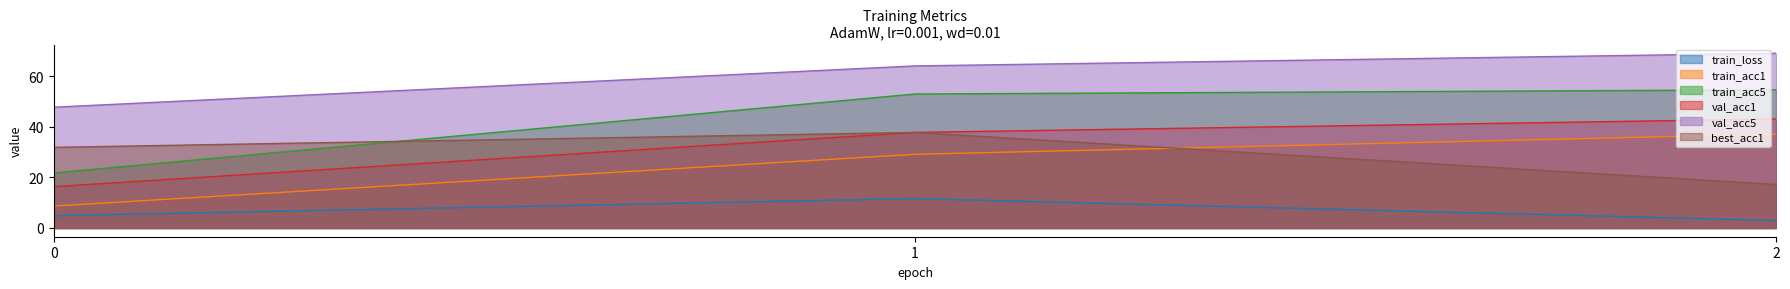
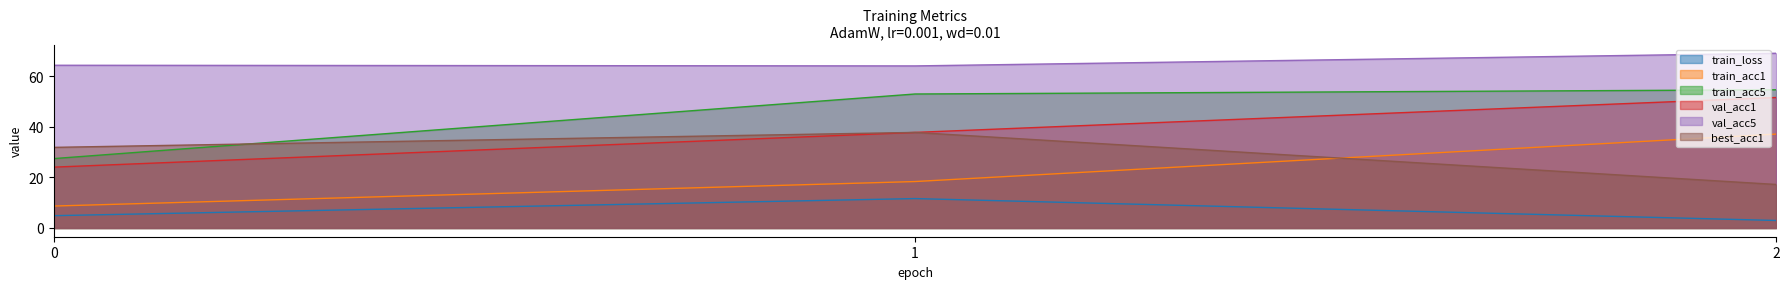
train_acc5, 0: 22 -> 27
val_acc1, 0: 16 -> 24
val_acc5, 0: 48 -> 64
train_acc1, 1: 29 -> 18
val_acc1, 2: 43 -> 52
